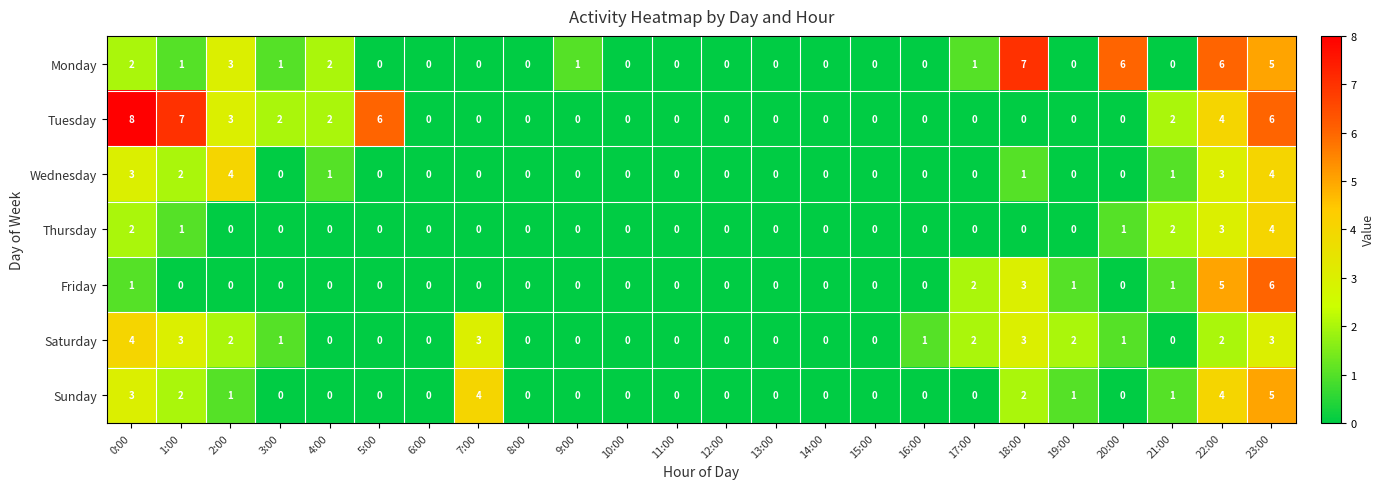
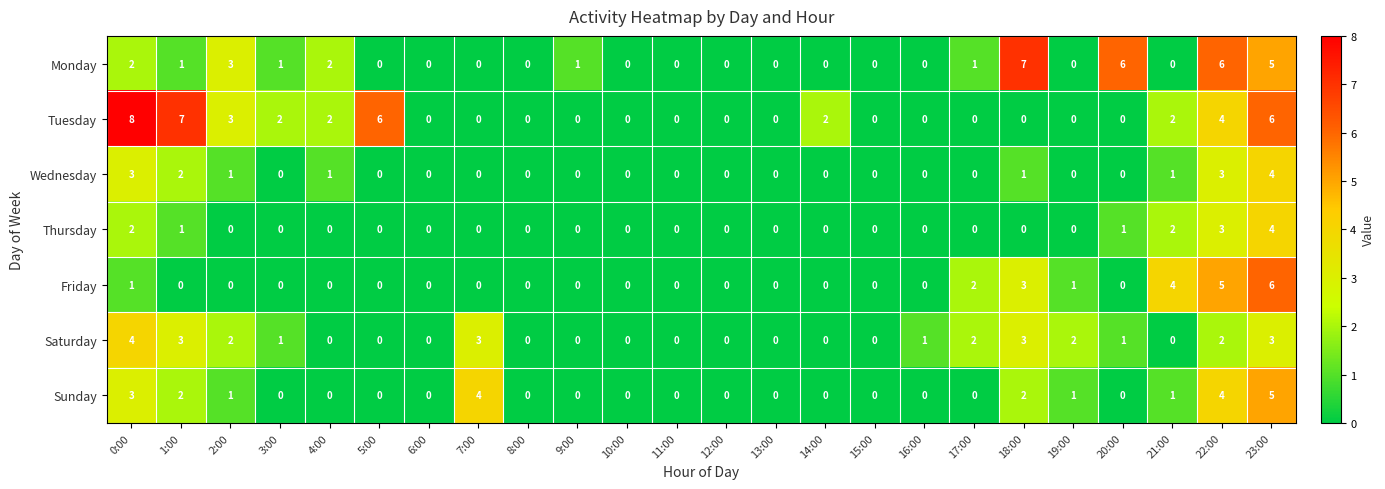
Tuesday, 14:00: 0 -> 2
Wednesday, 2:00: 4 -> 1
Friday, 21:00: 1 -> 4
